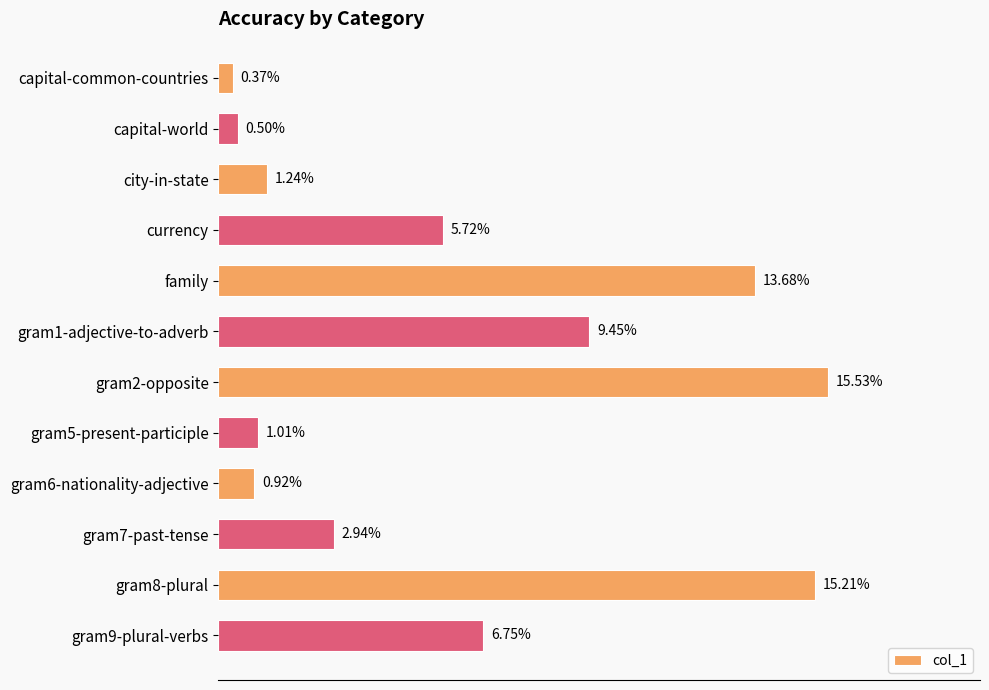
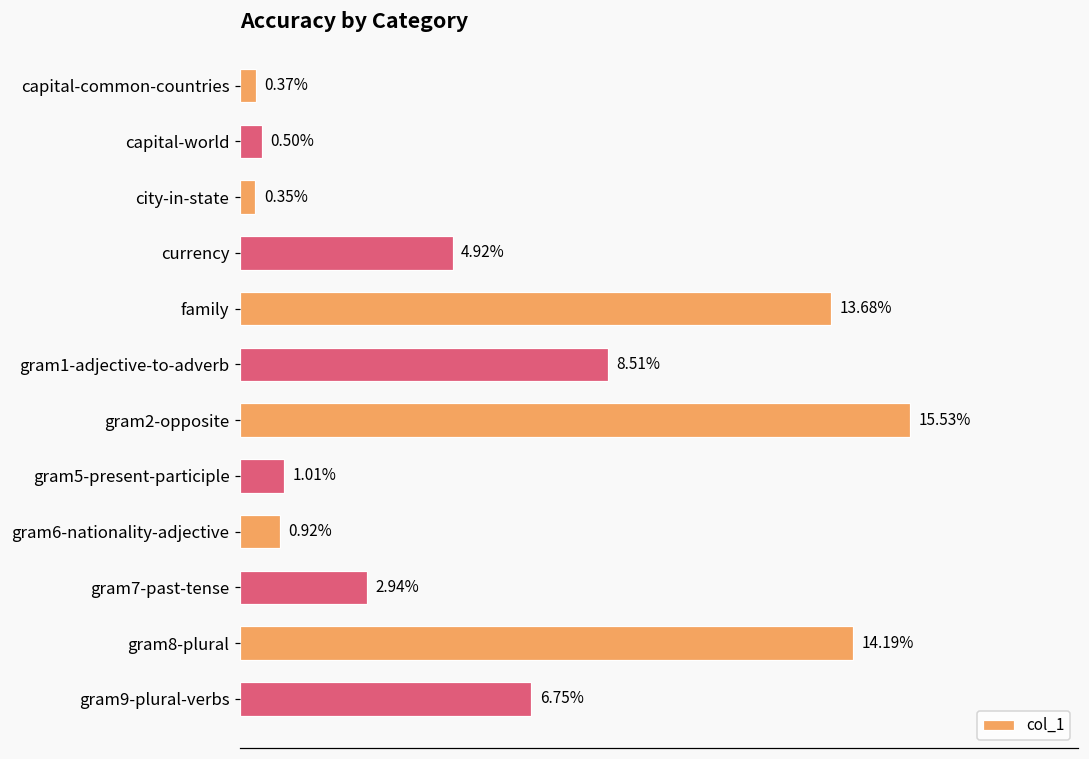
city-in-state: 1.24% -> 0.35%
currency: 5.72% -> 4.92%
gram1-adjective-to-adverb: 9.45% -> 8.51%
gram8-plural: 15.21% -> 14.19%
